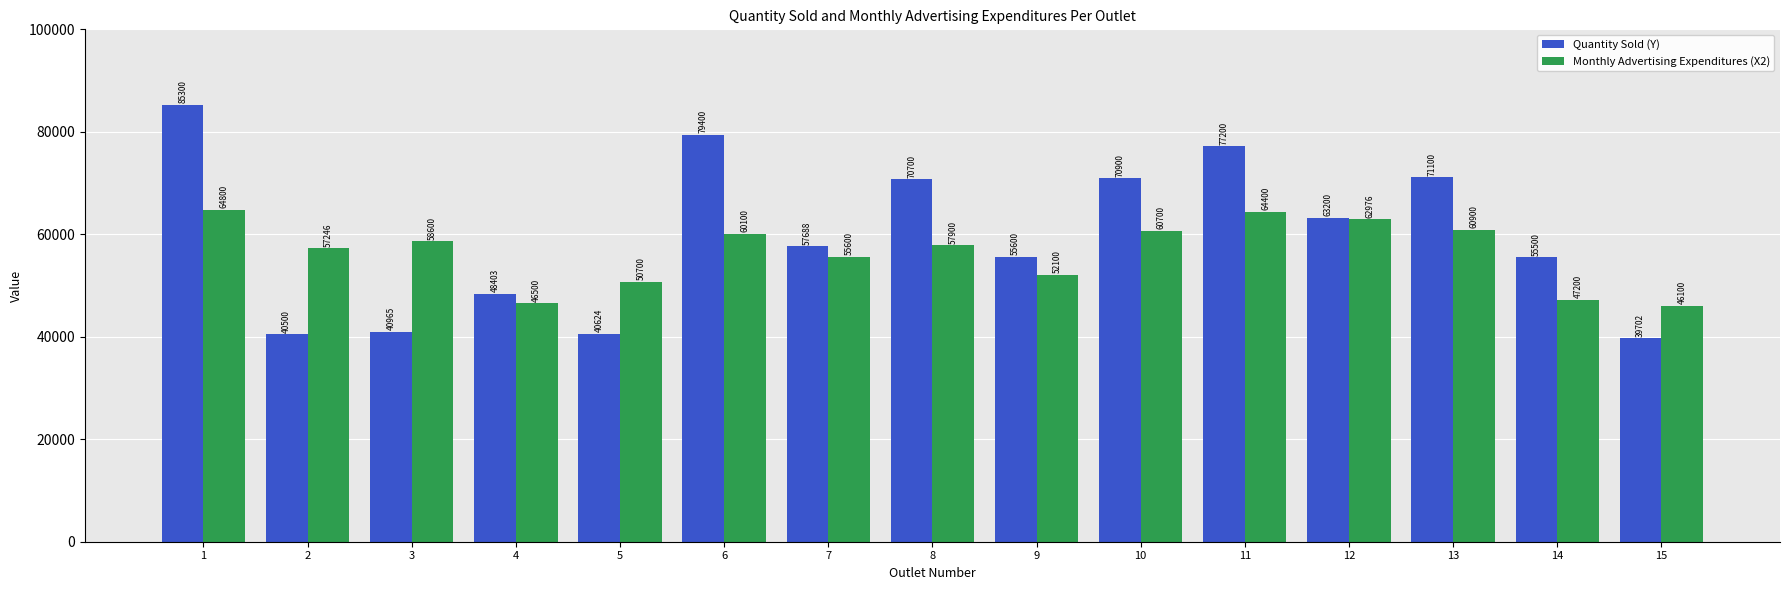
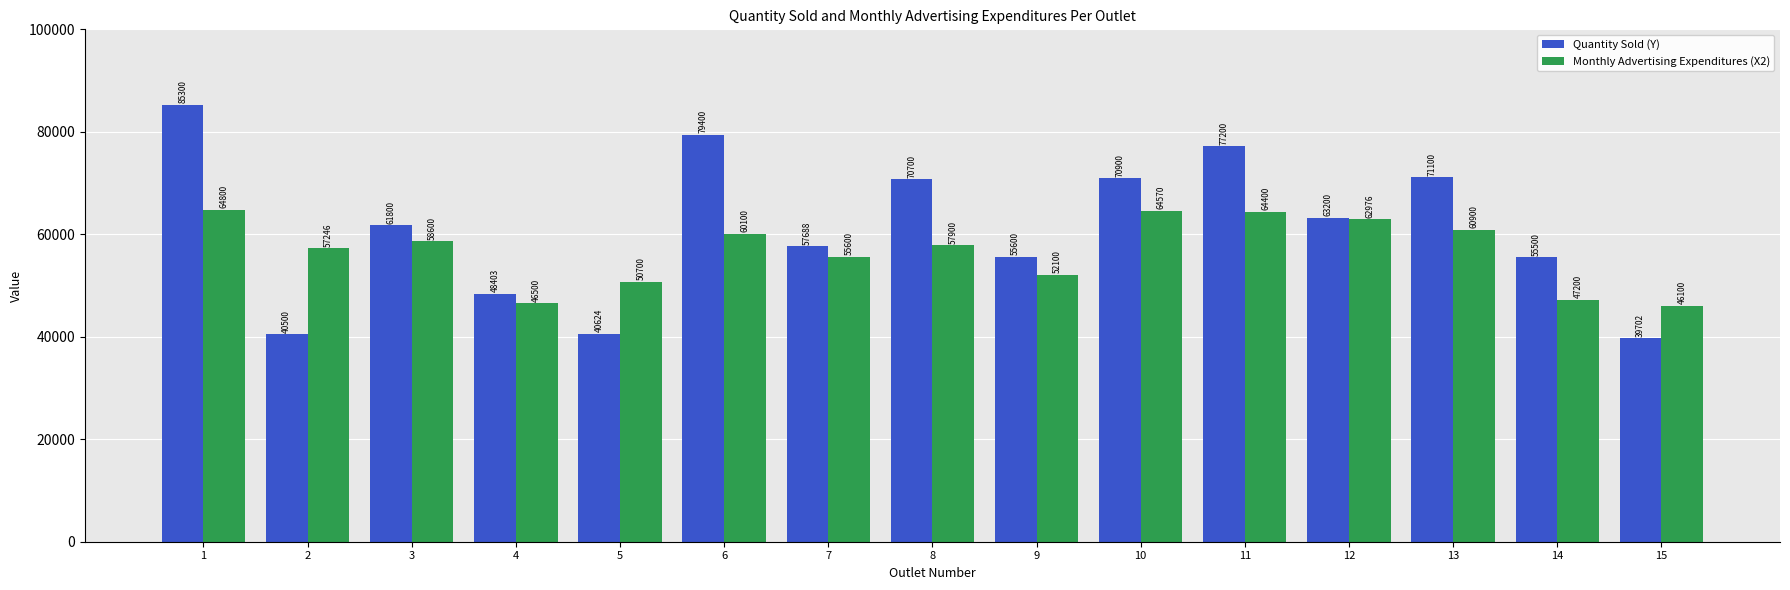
Quantity Sold (Y), 3: 40965 -> 61800
Monthly Advertising Expenditures (X2), 10: 60700 -> 64570
